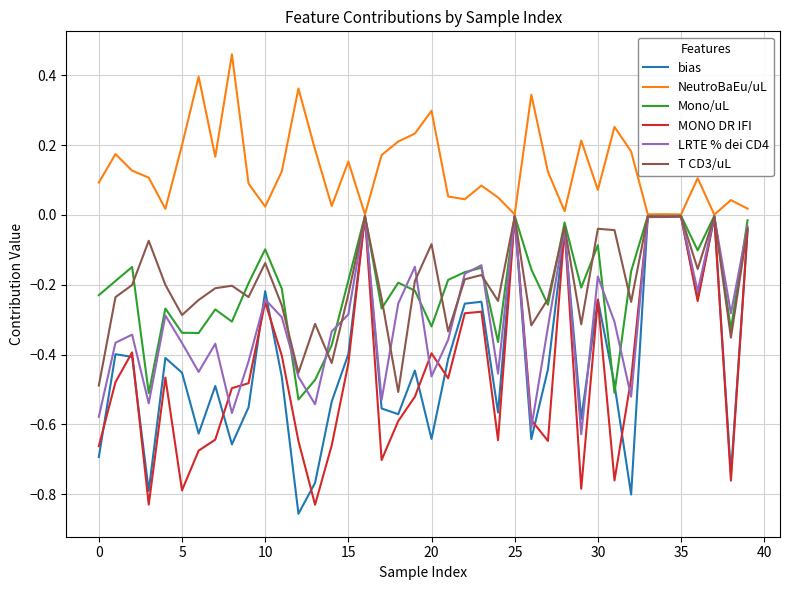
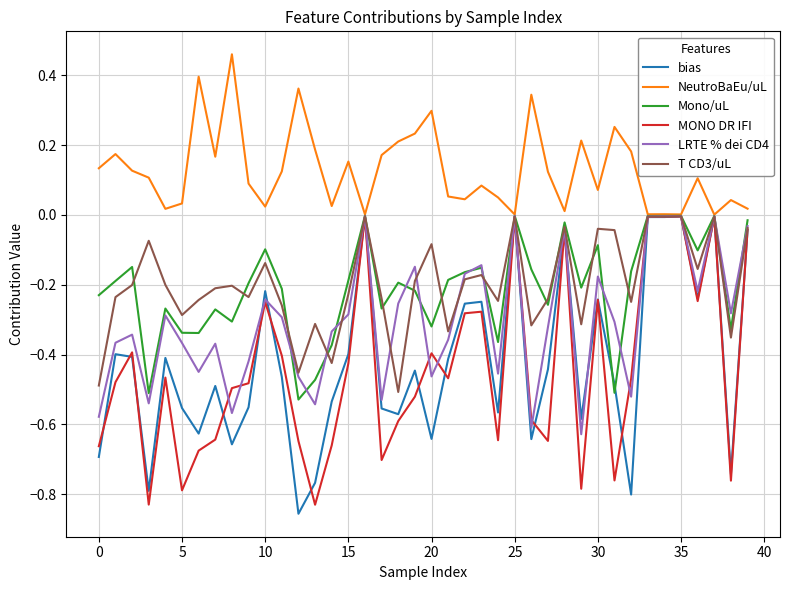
NeutroBaEu/uL, 0: 0.09 -> 0.13
bias, 5: -0.45 -> -0.55
NeutroBaEu/uL, 5: 0.20 -> 0.03
